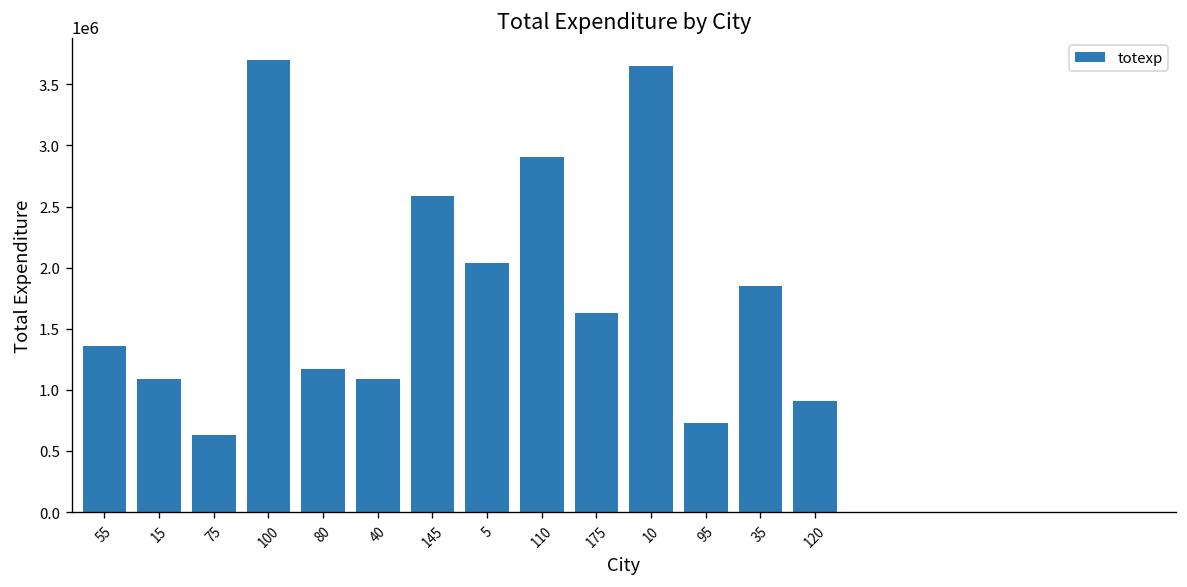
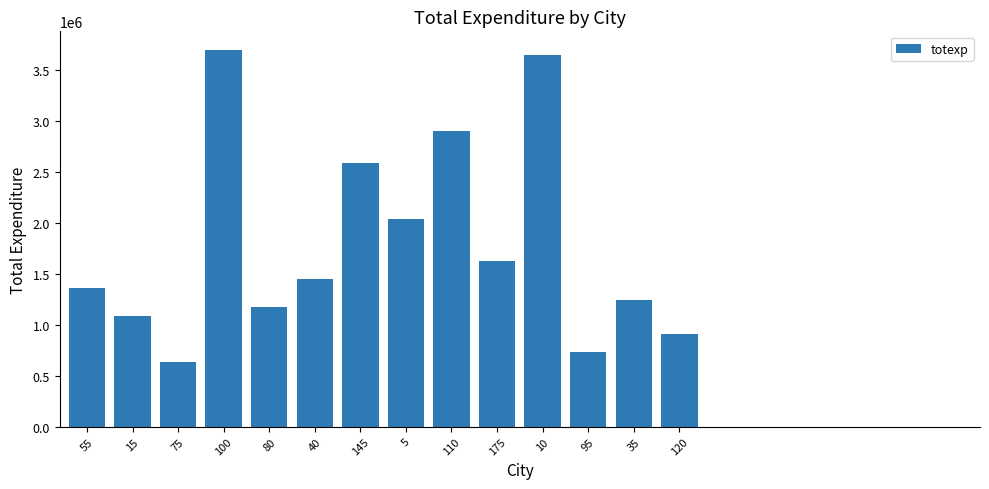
40: 1090000 -> 1450000
35: 1850000 -> 1240000
